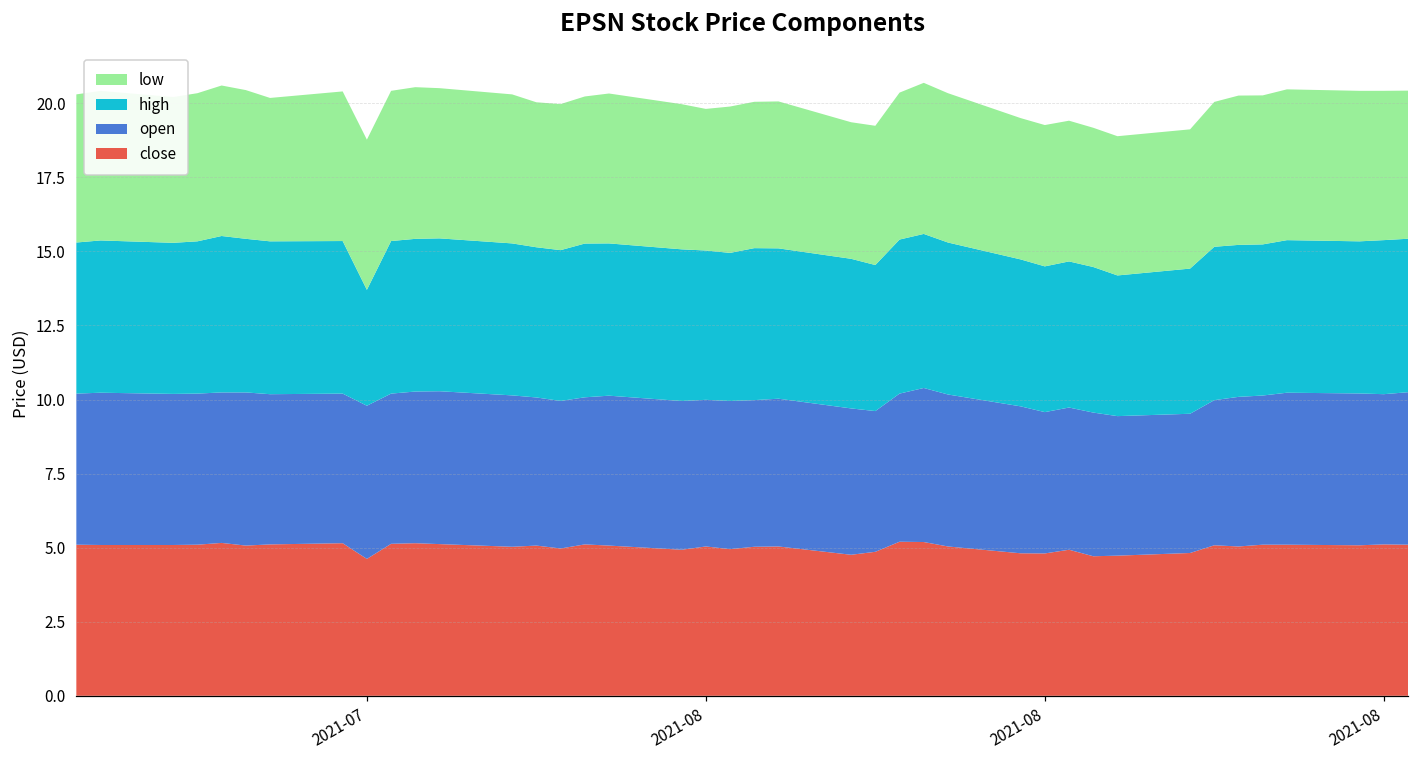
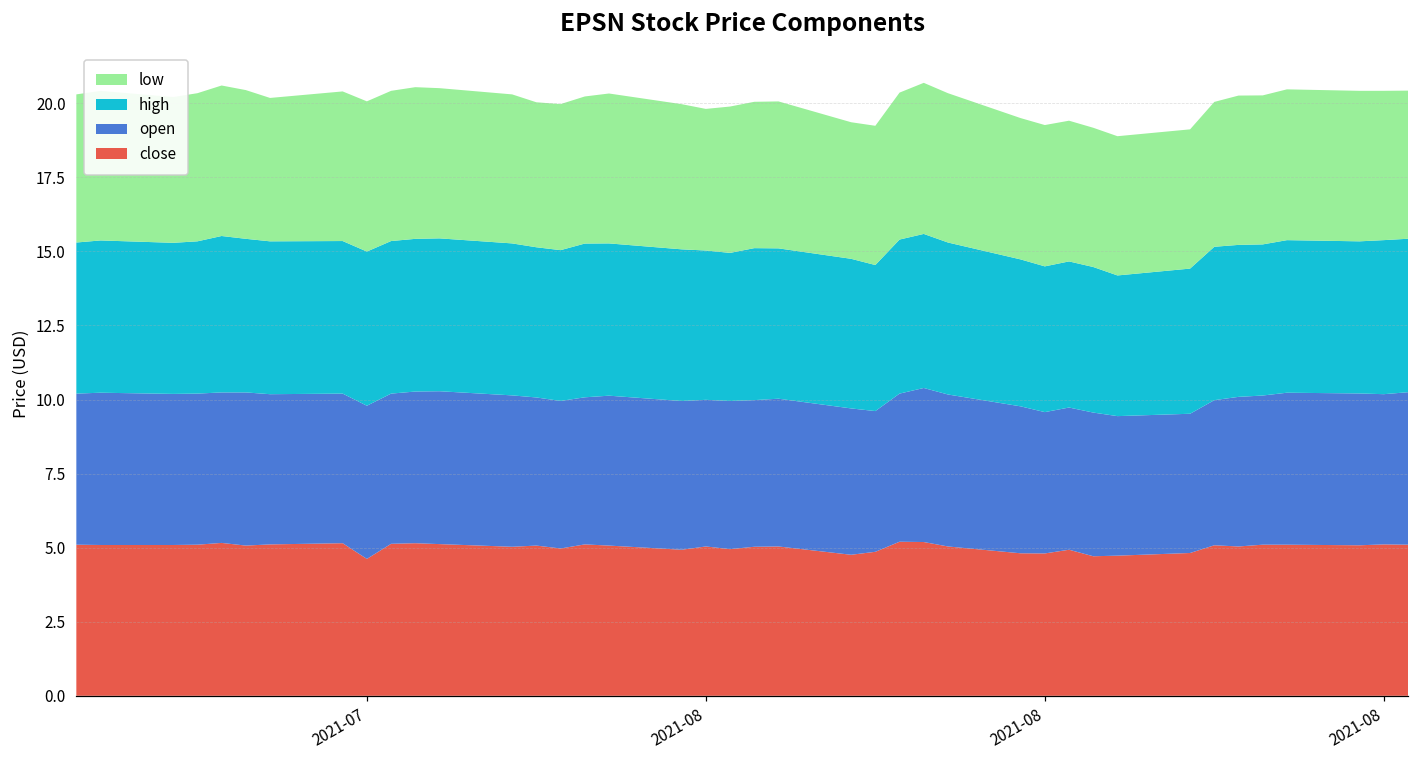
high, 2021-07: 3.9 -> 5.2
